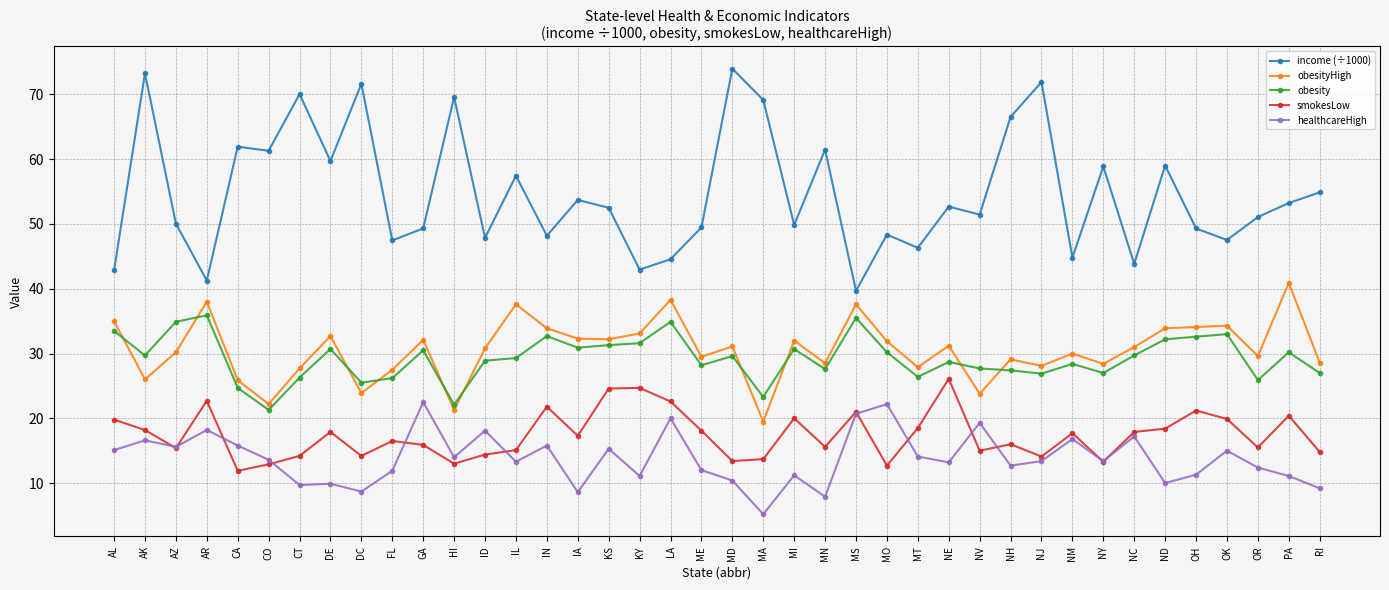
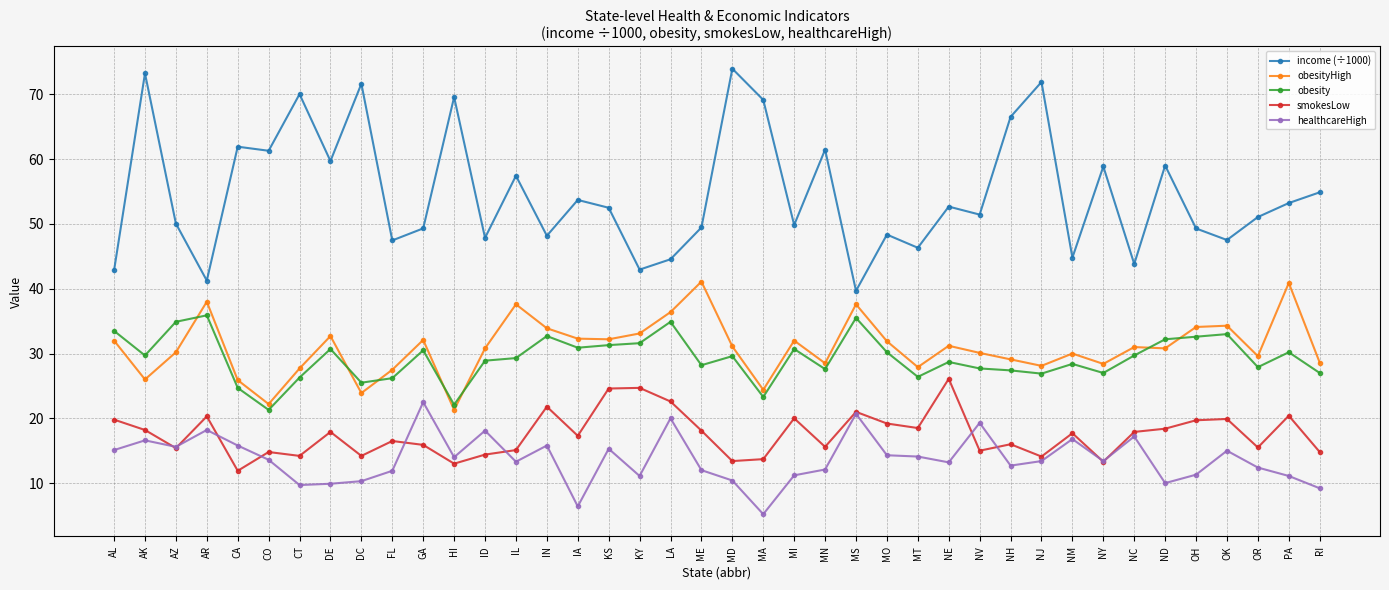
obesityHigh, AL: 35 -> 32
smokesLow, AR: 23 -> 20
smokesLow, CO: 13 -> 15
healthcareHigh, DC: 9 -> 10
healthcareHigh, IA: 9 -> 6
obesityHigh, LA: 38 -> 36
obesityHigh, ME: 30 -> 41
obesityHigh, MA: 20 -> 24
healthcareHigh, MN: 8 -> 12
smokesLow, MO: 13 -> 19
healthcareHigh, MO: 22 -> 14
obesityHigh, NV: 24 -> 30
obesityHigh, ND: 34 -> 31
smokesLow, OH: 21 -> 20
obesity, OR: 26 -> 28
